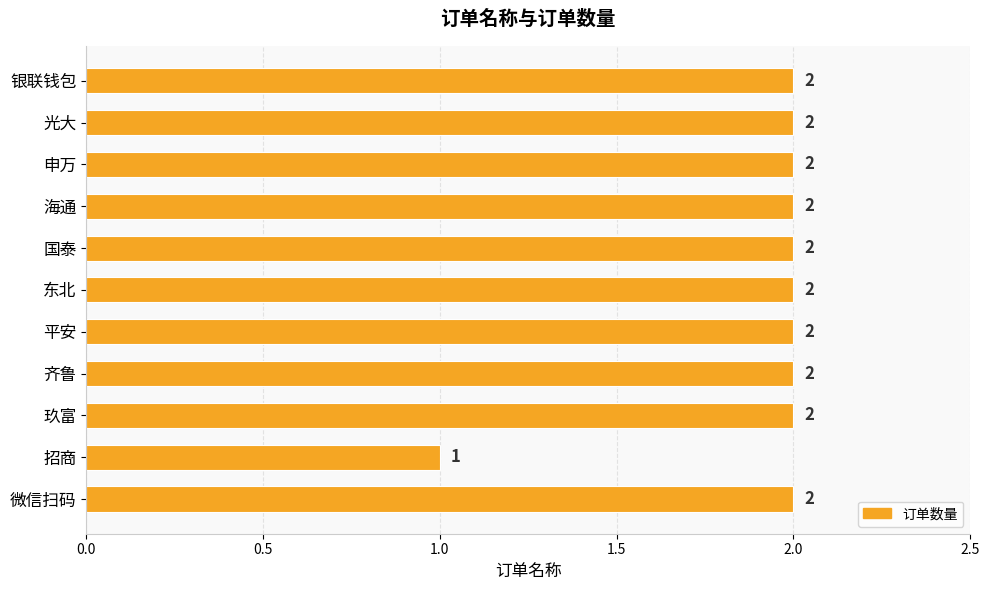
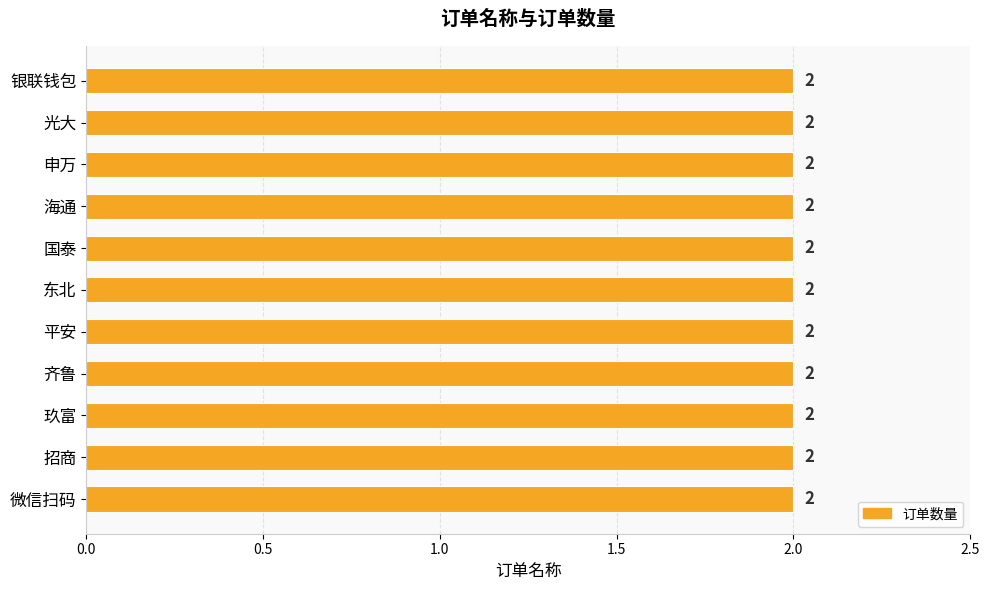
招商: 1 -> 2
